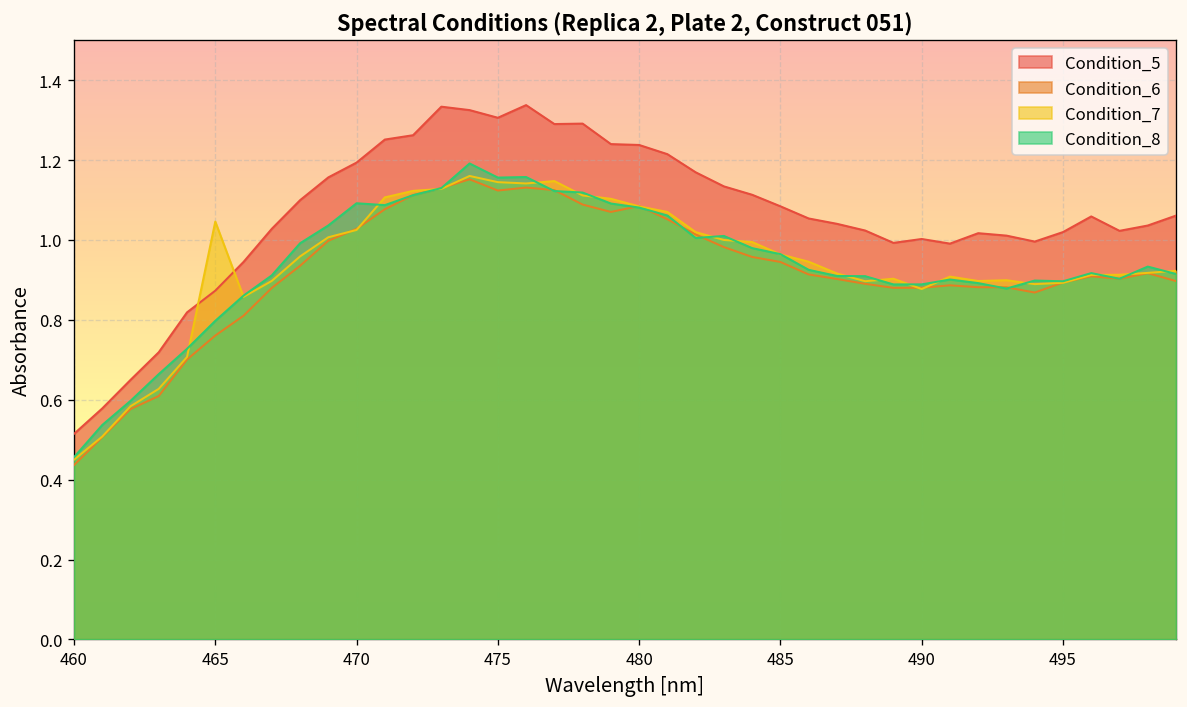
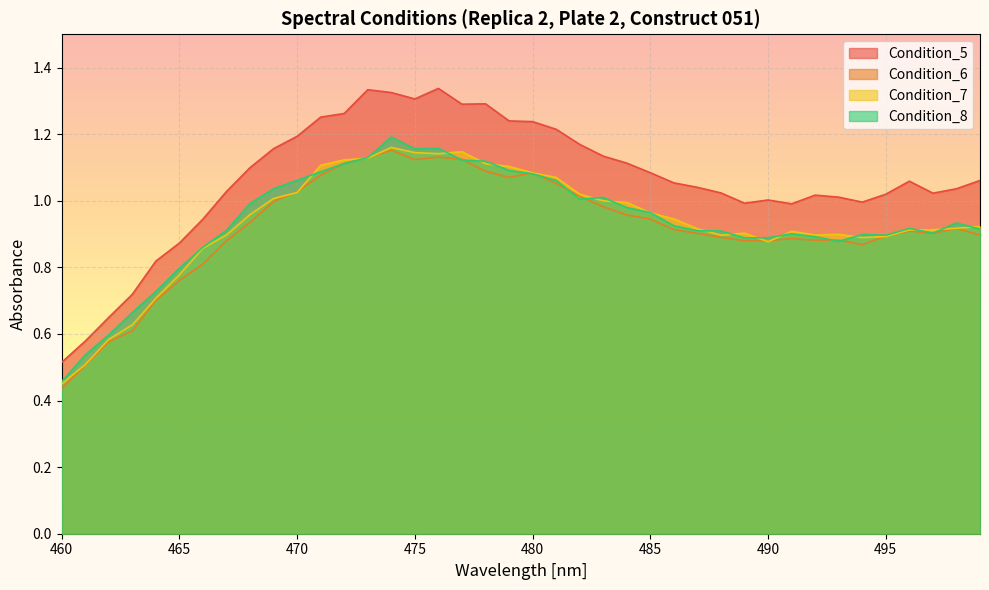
Condition_7, 465: 1.05 -> 0.78
Condition_8, 470: 1.09 -> 1.06
